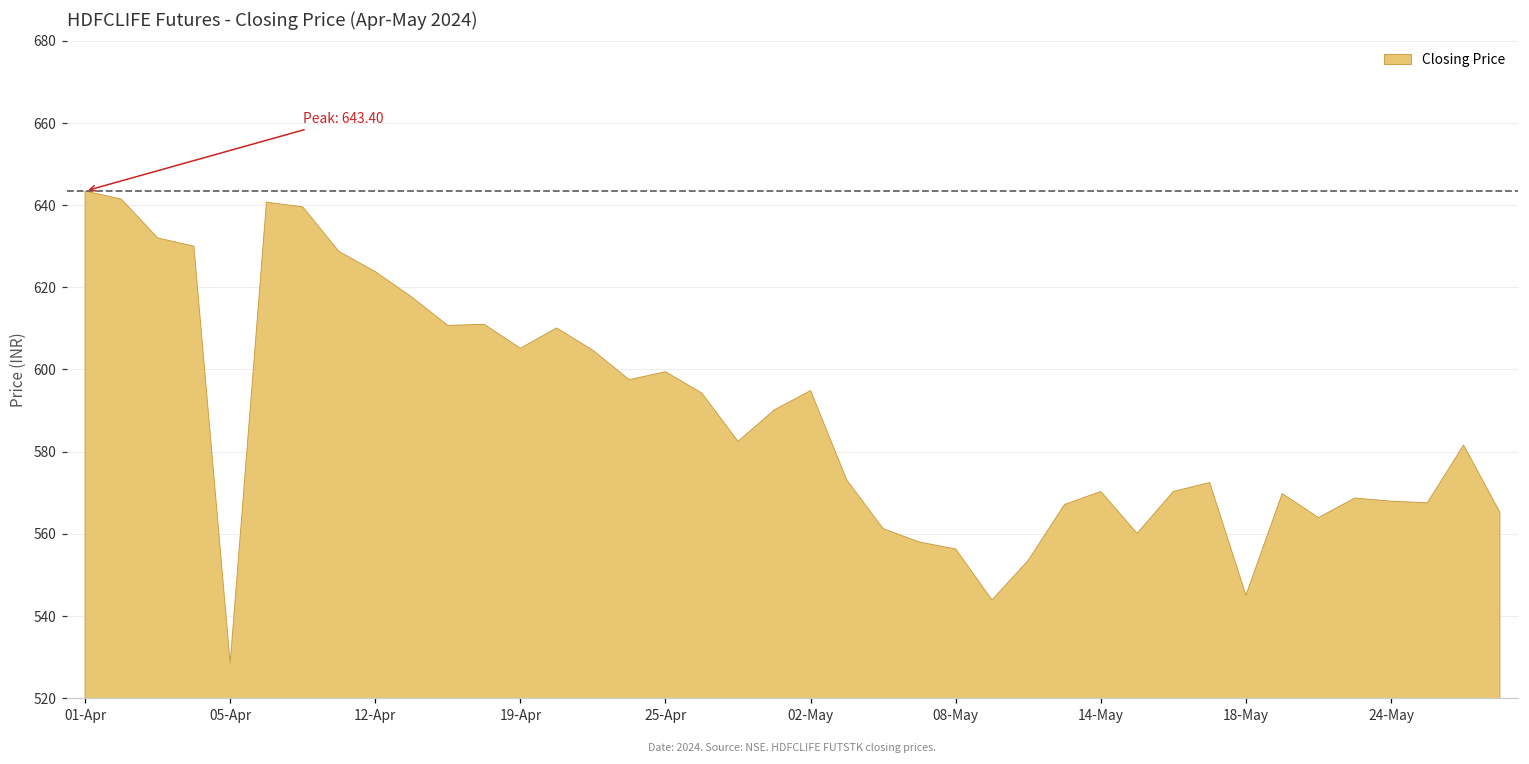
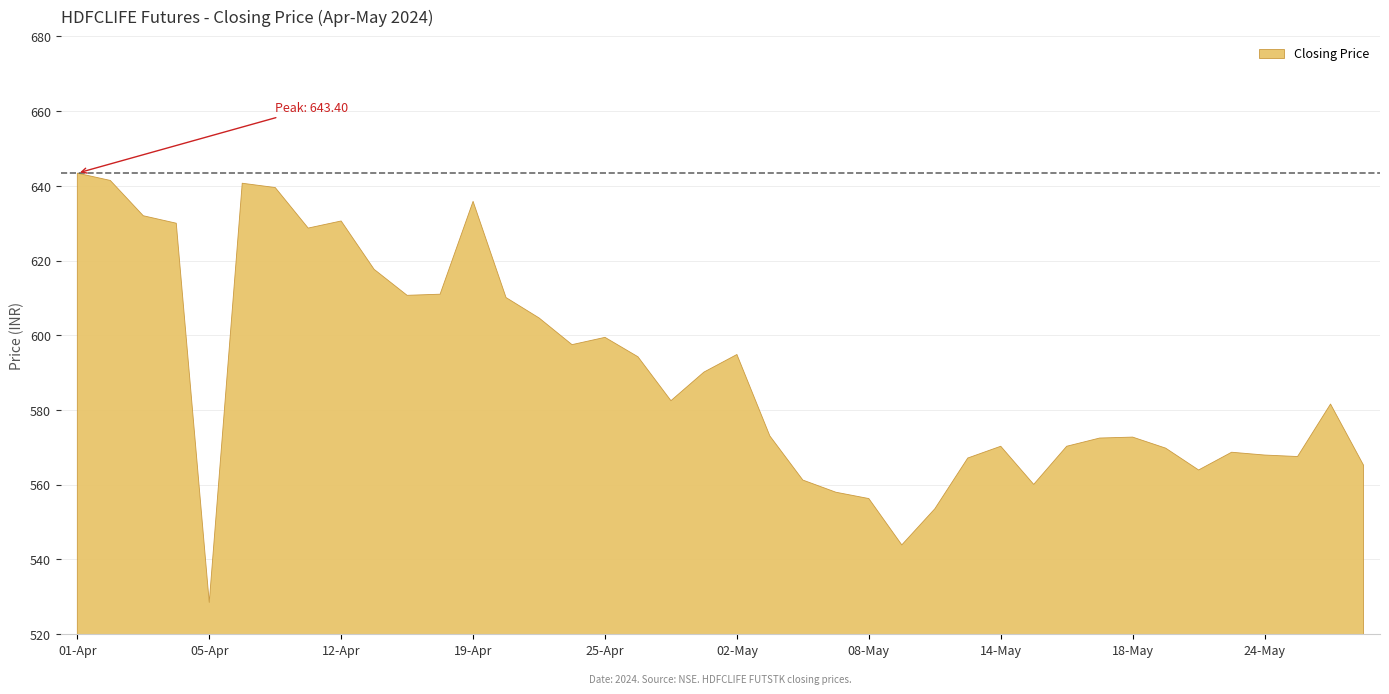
12-Apr: 624 -> 631
19-Apr: 605 -> 636
18-May: 545 -> 573
